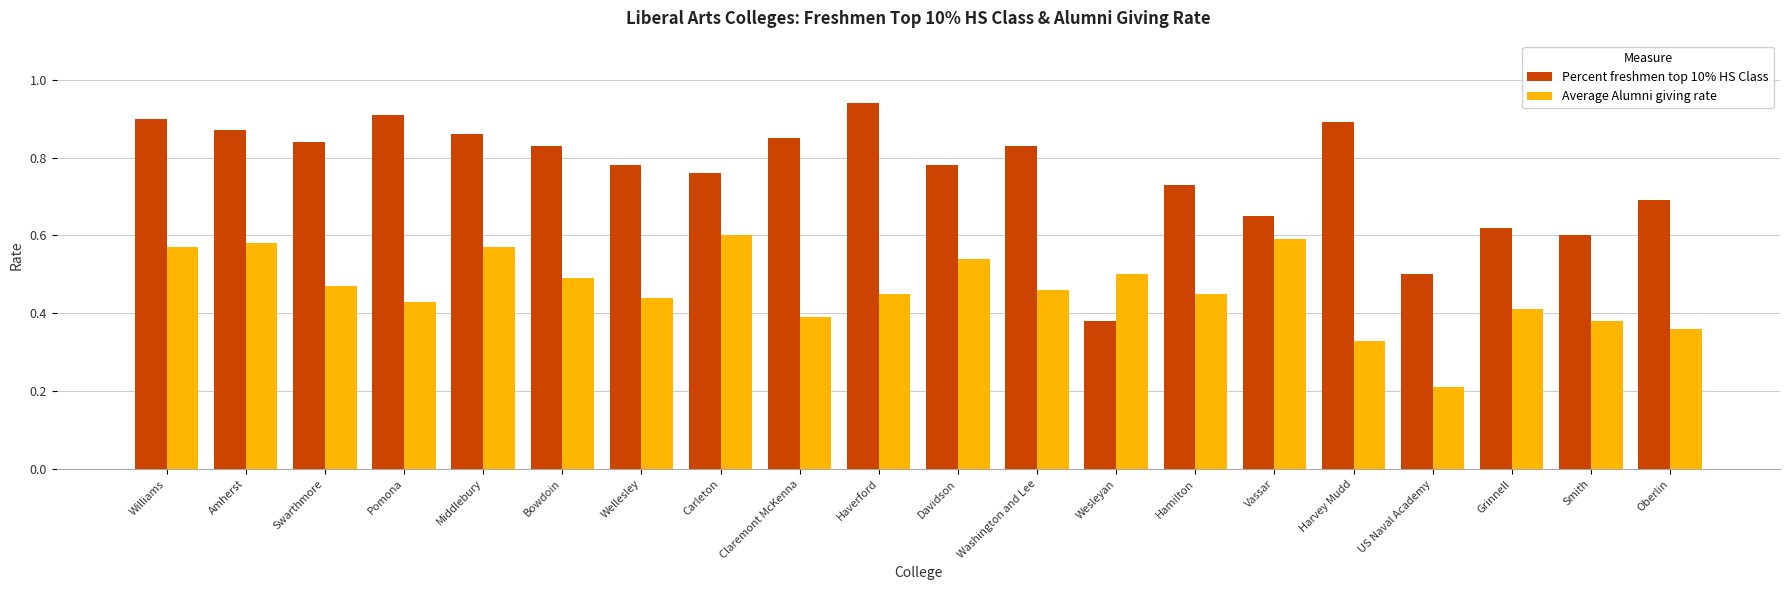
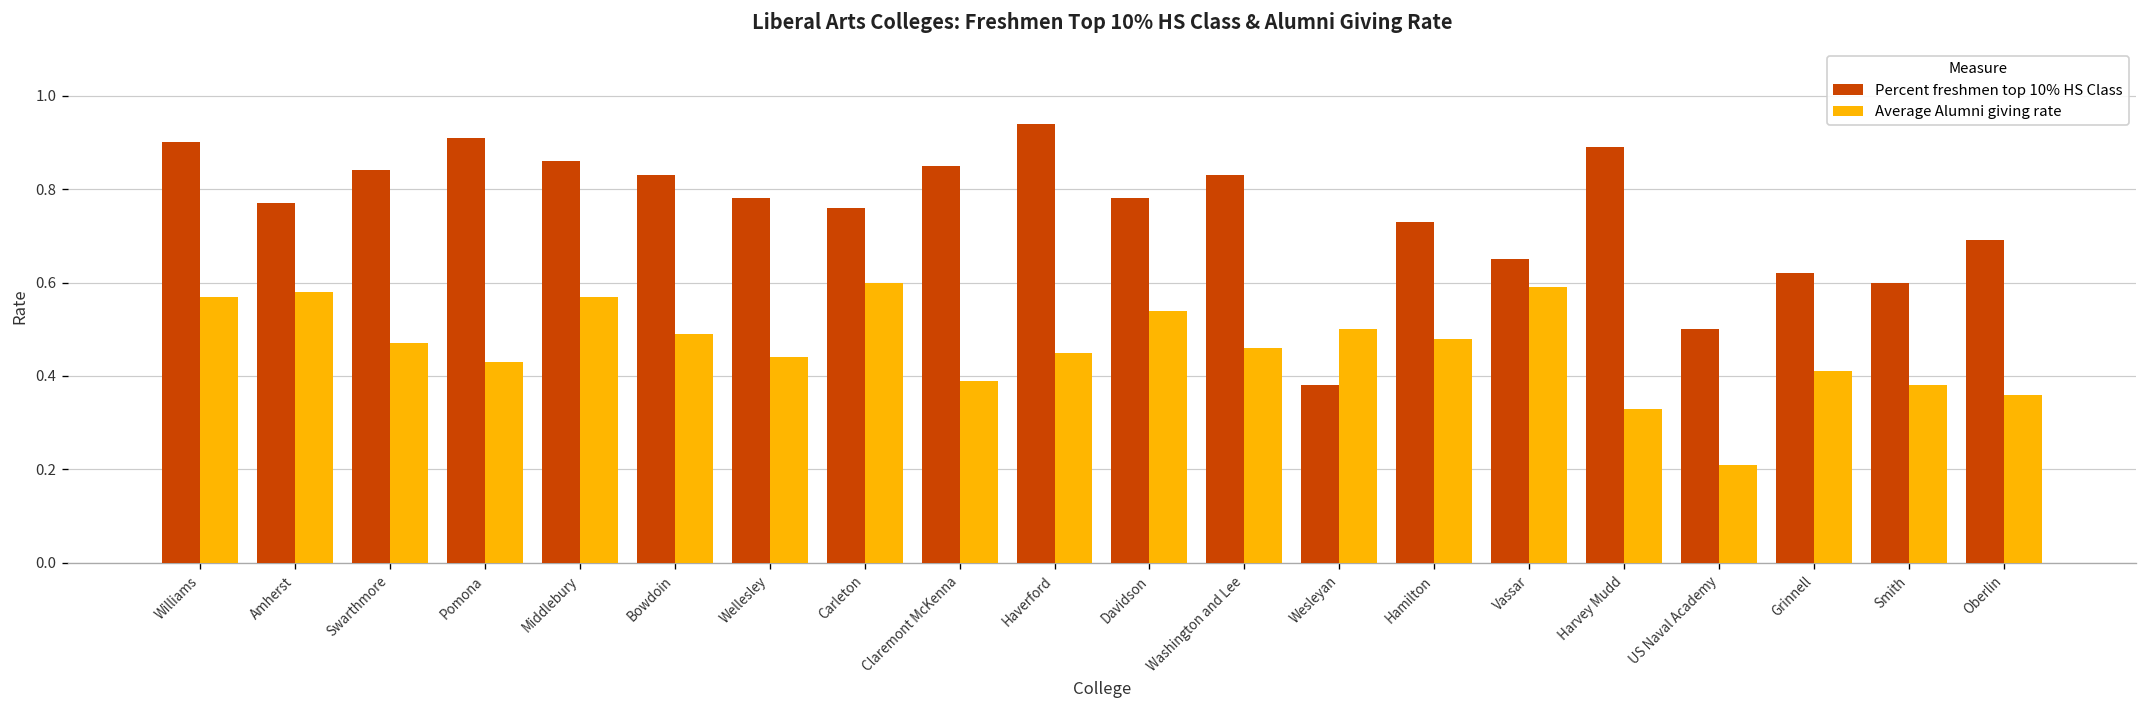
Percent freshmen top 10% HS Class, Amherst: 0.87 -> 0.77
Average Alumni giving rate, Hamilton: 0.45 -> 0.48
